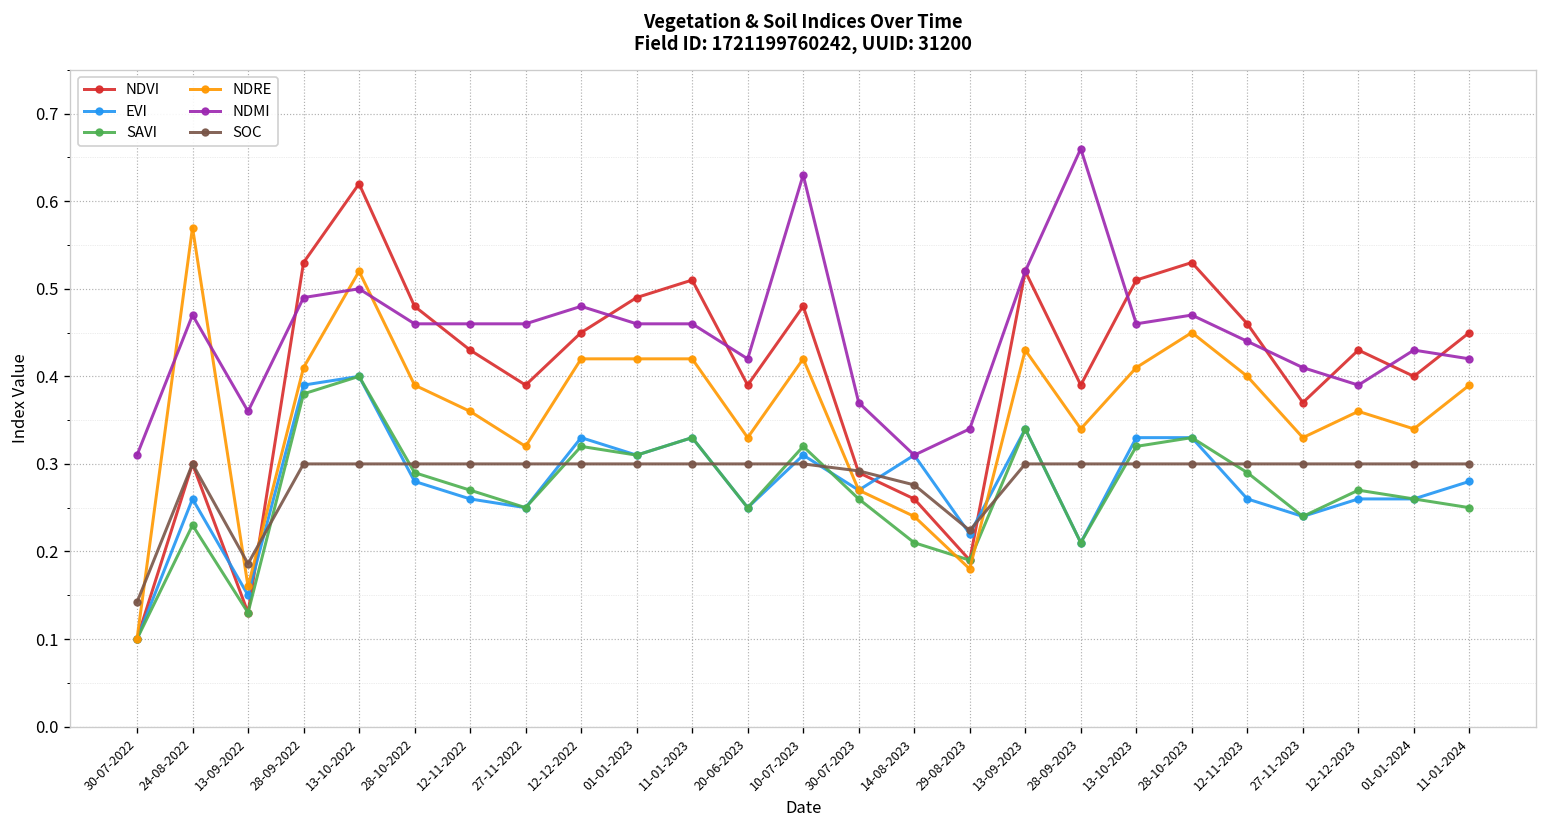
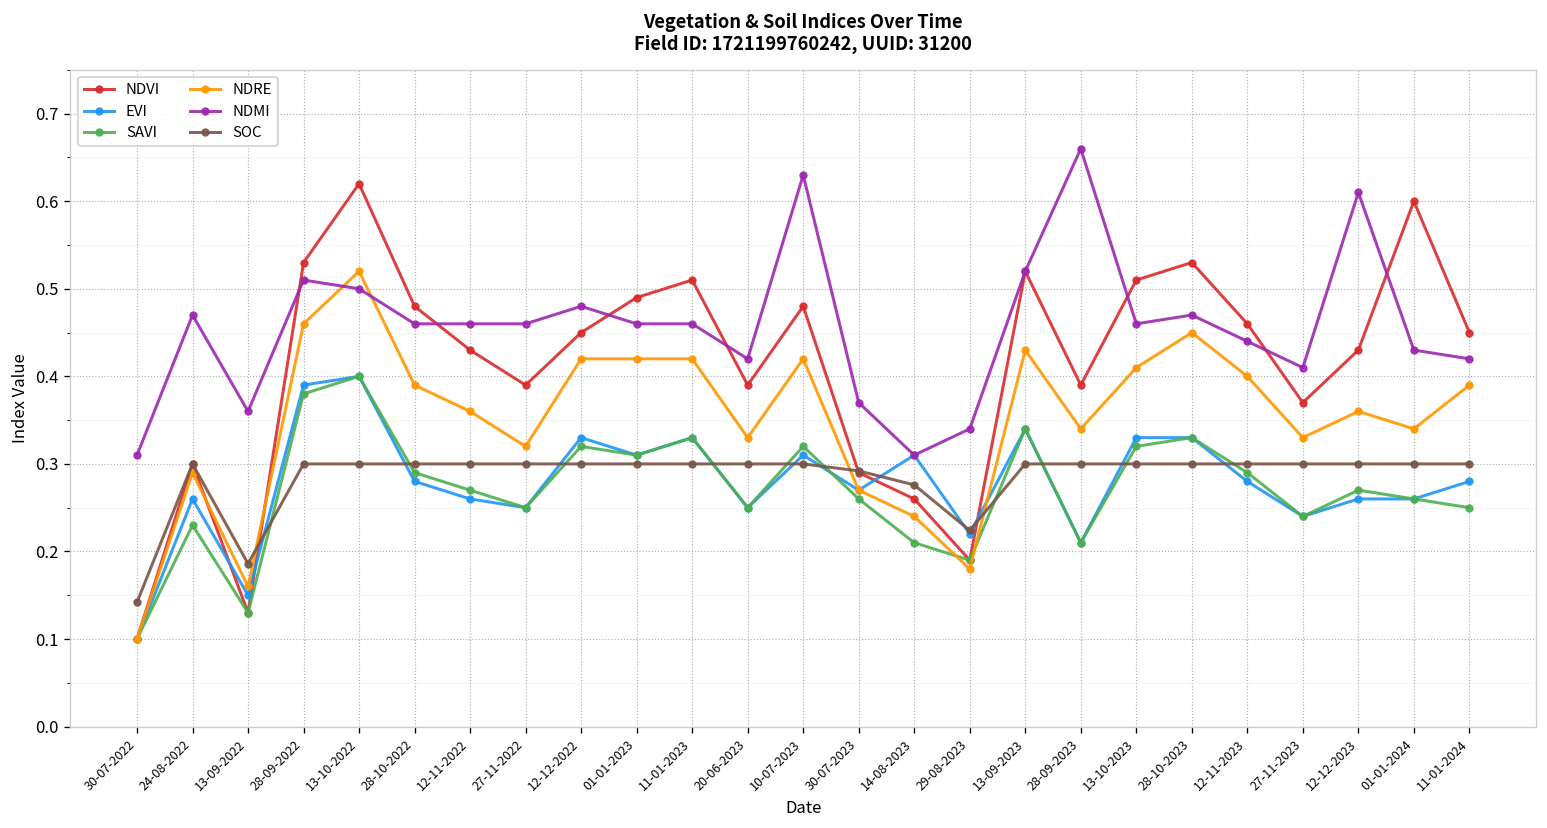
NDRE, 24-08-2022: 0.57 -> 0.29
NDRE, 28-09-2022: 0.41 -> 0.46
NDMI, 28-09-2022: 0.49 -> 0.51
EVI, 12-11-2023: 0.26 -> 0.28
NDMI, 12-12-2023: 0.39 -> 0.61
NDVI, 01-01-2024: 0.4 -> 0.6
